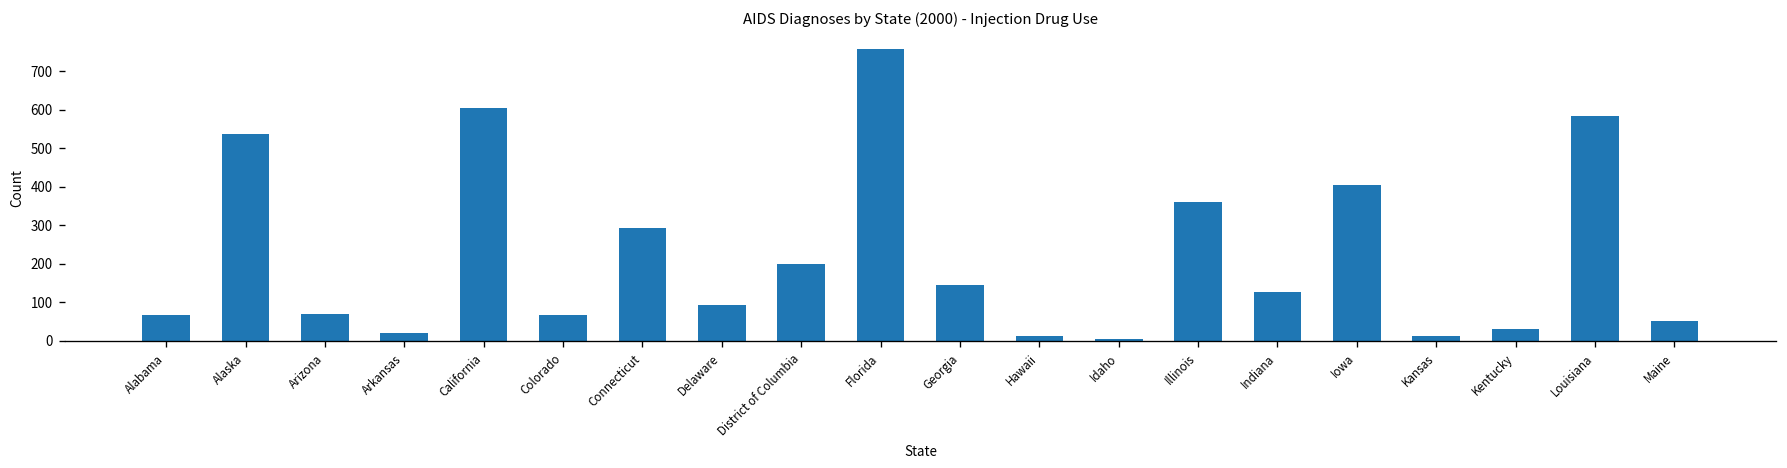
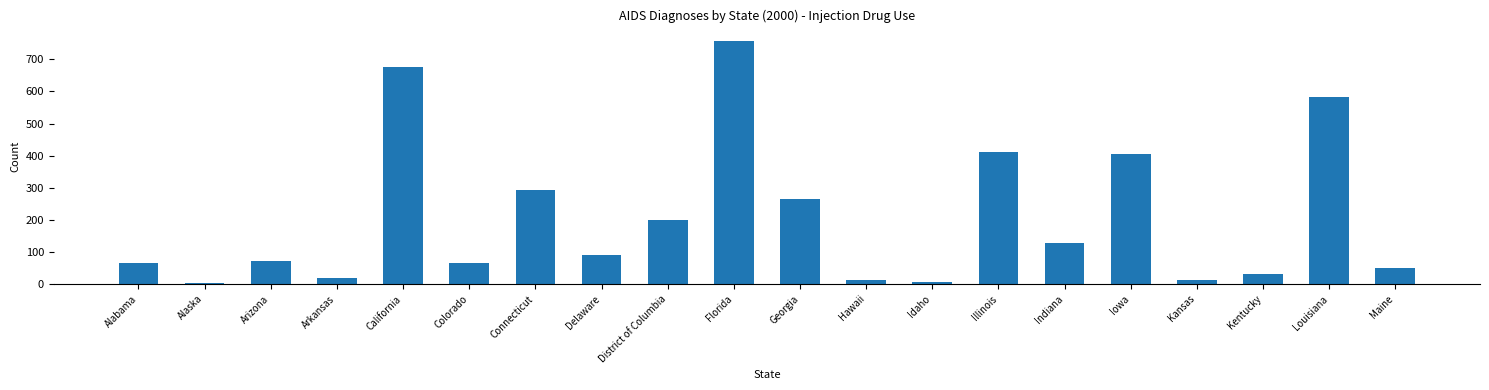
Alaska: 540 -> 0
California: 600 -> 680
Georgia: 150 -> 270
Illinois: 360 -> 410
